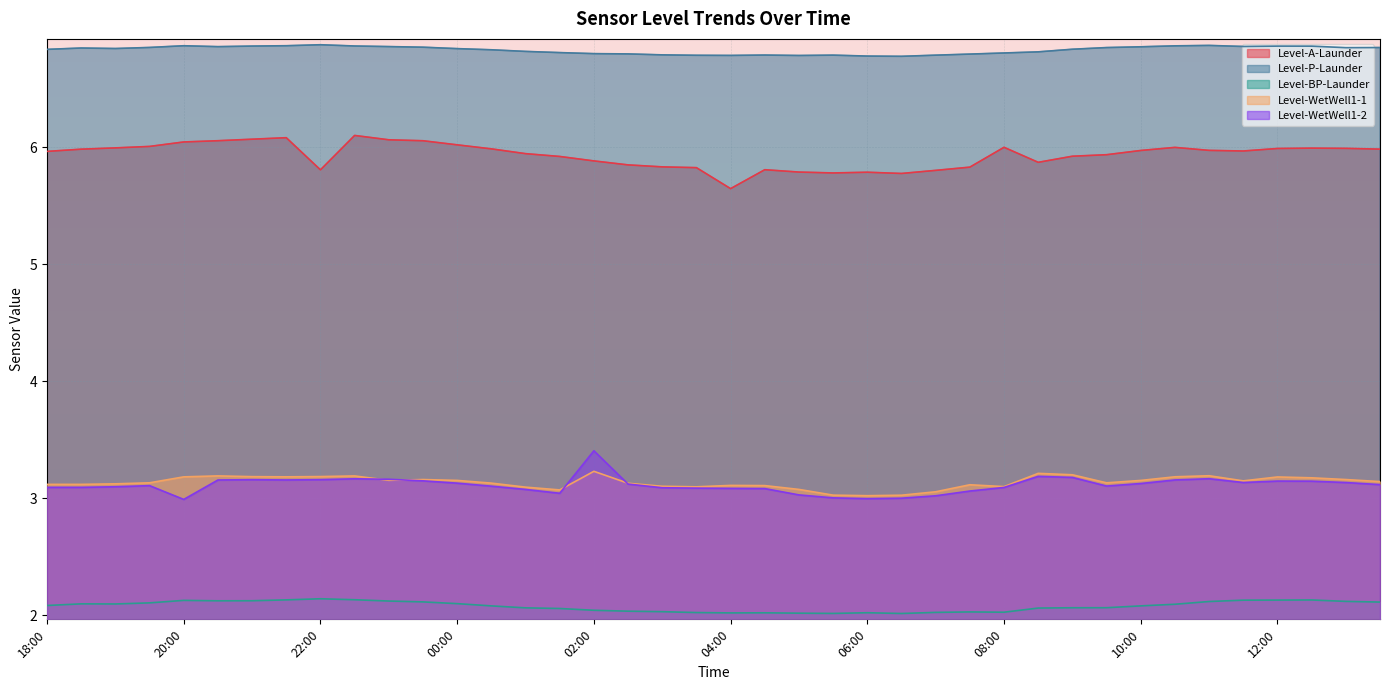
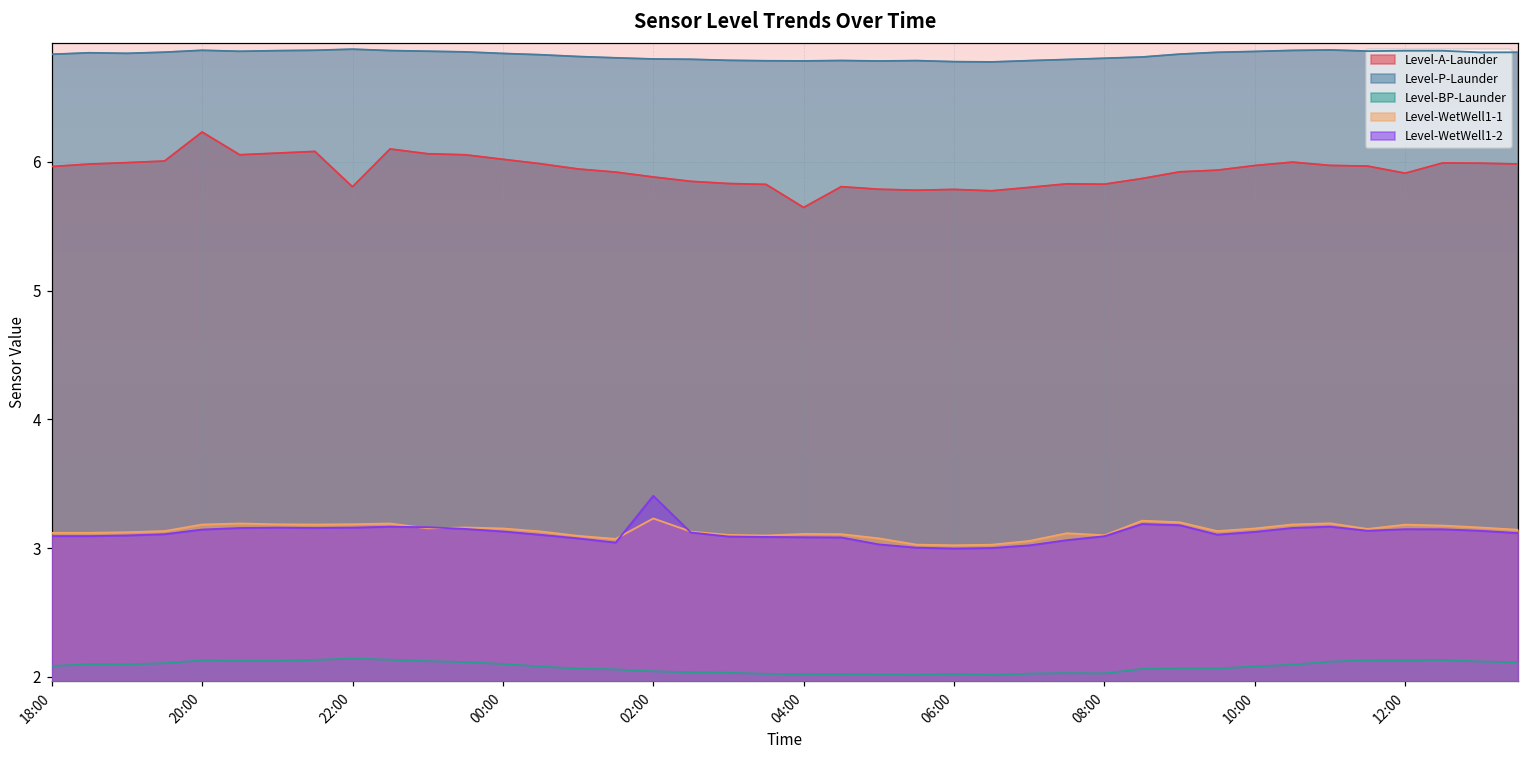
Level-A-Launder, 20:00: 6.04 -> 6.23
Level-WetWell1-2, 20:00: 2.99 -> 3.14
Level-A-Launder, 08:00: 6.00 -> 5.83
Level-A-Launder, 12:00: 5.99 -> 5.91
